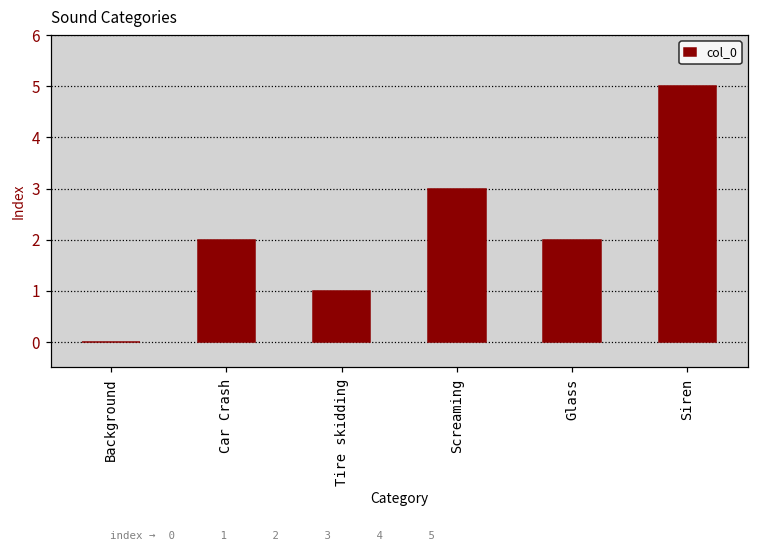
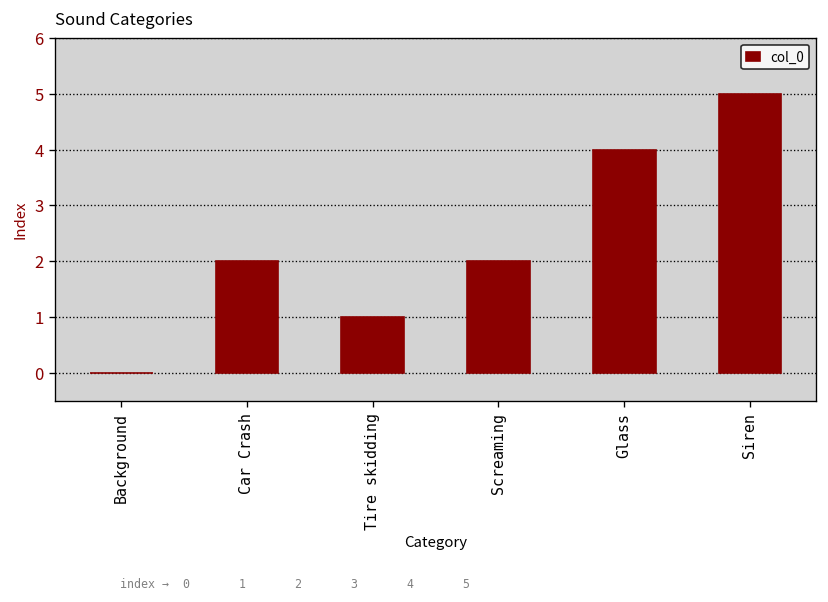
Screaming: 3 -> 2
Glass: 2 -> 4
